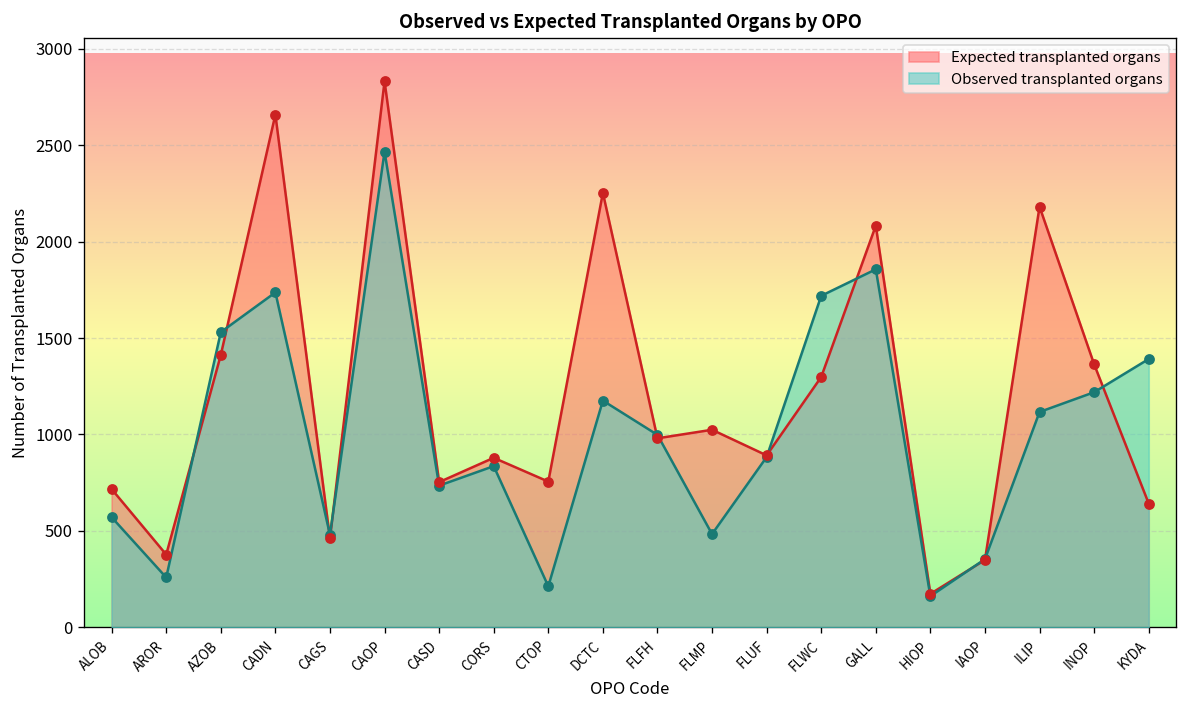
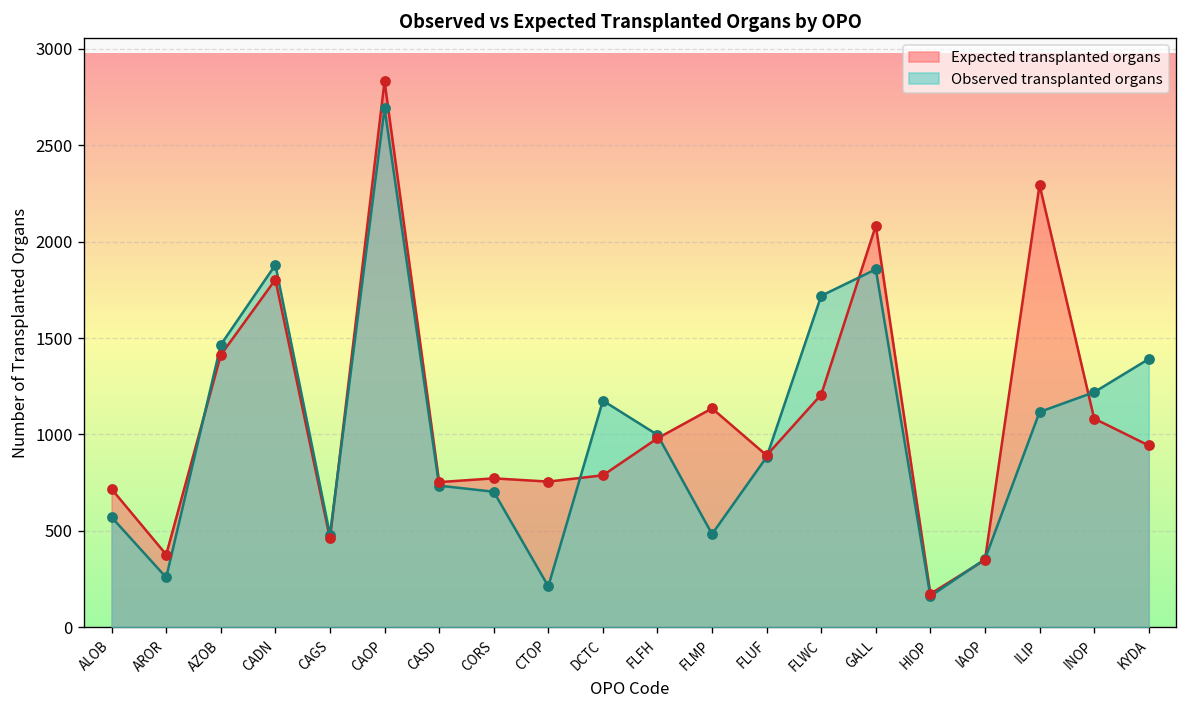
Observed transplanted organs, AZOB: 1530 -> 1470
Expected transplanted organs, CADN: 2660 -> 1800
Observed transplanted organs, CADN: 1740 -> 1880
Observed transplanted organs, CAOP: 2470 -> 2690
Expected transplanted organs, CORS: 880 -> 770
Observed transplanted organs, CORS: 840 -> 700
Expected transplanted organs, DCTC: 2250 -> 790
Expected transplanted organs, FLMP: 1020 -> 1140
Expected transplanted organs, FLWC: 1300 -> 1210
Expected transplanted organs, ILIP: 2180 -> 2290
Expected transplanted organs, INOP: 1360 -> 1080
Expected transplanted organs, KYDA: 640 -> 940
